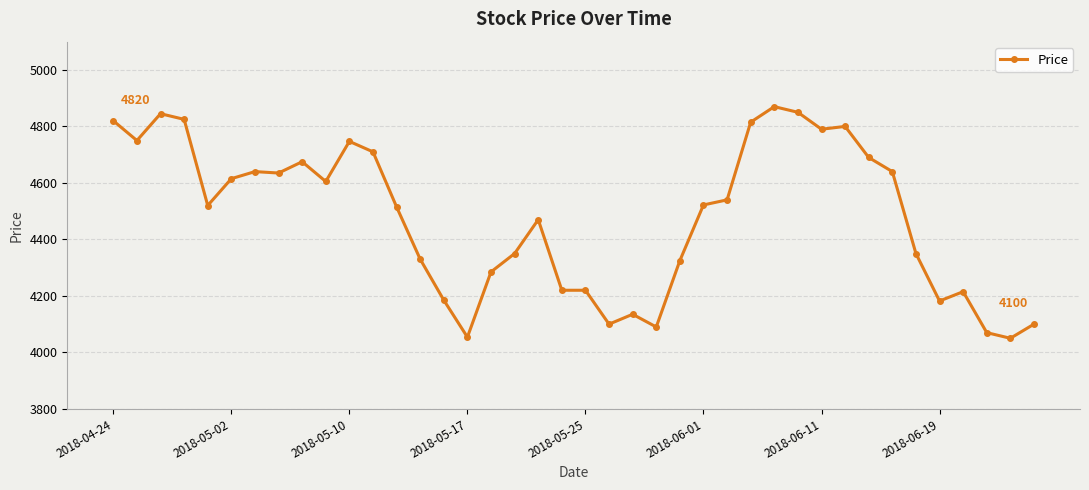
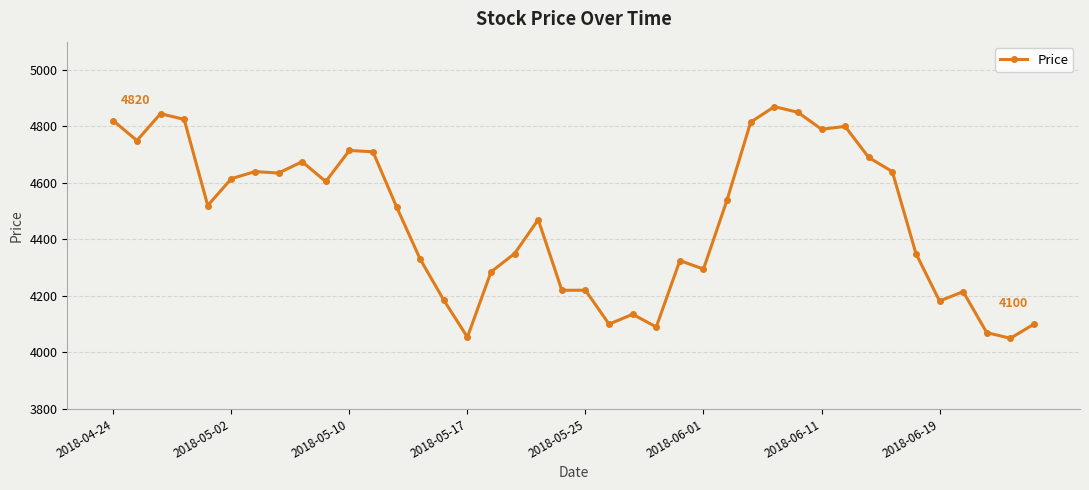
2018-05-10: 4750 -> 4720
2018-06-01: 4520 -> 4300
